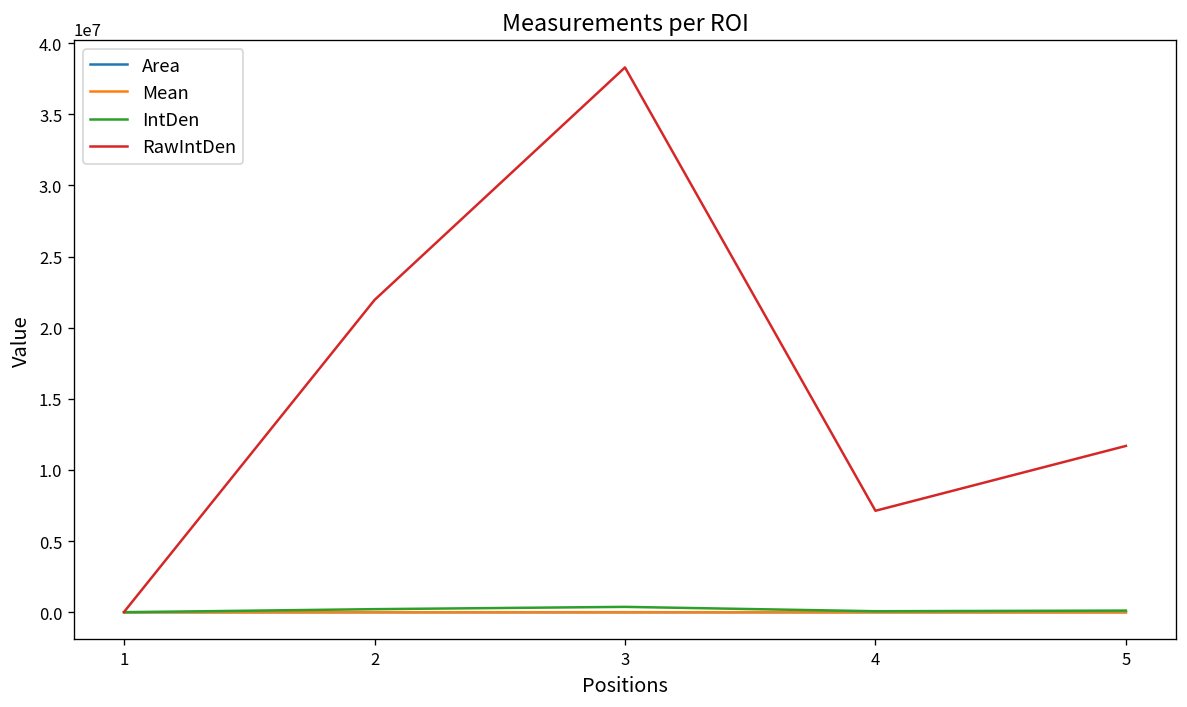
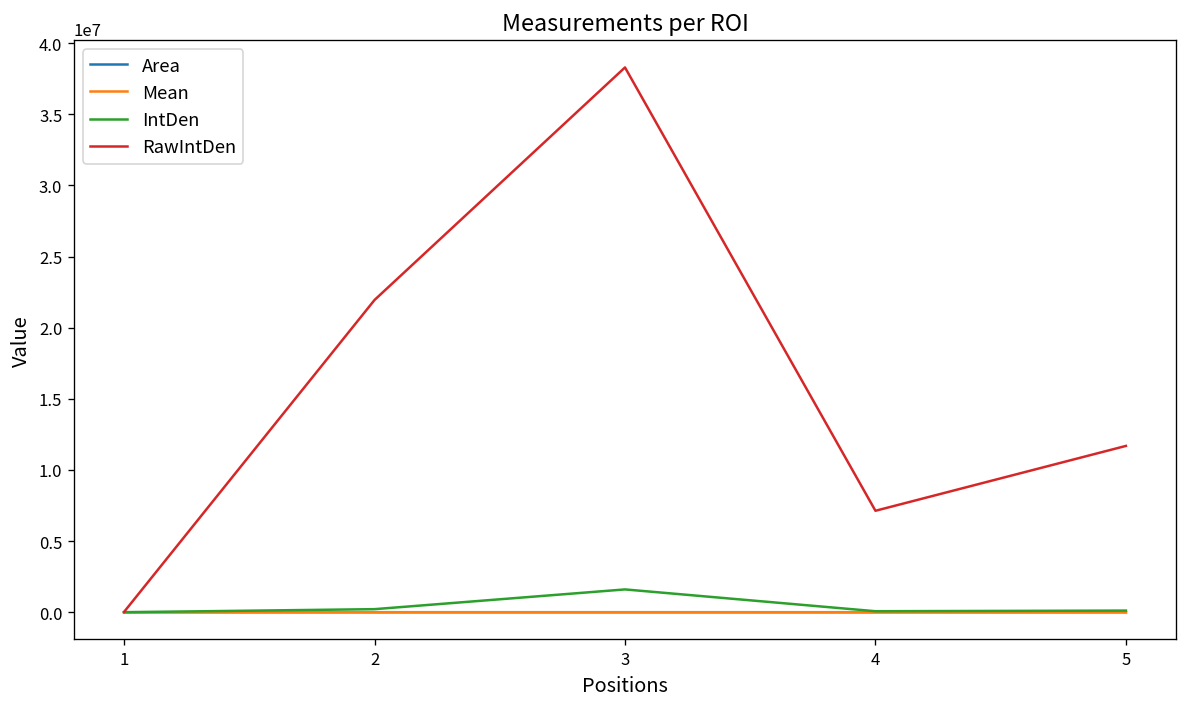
IntDen, 3: 400000 -> 1600000
